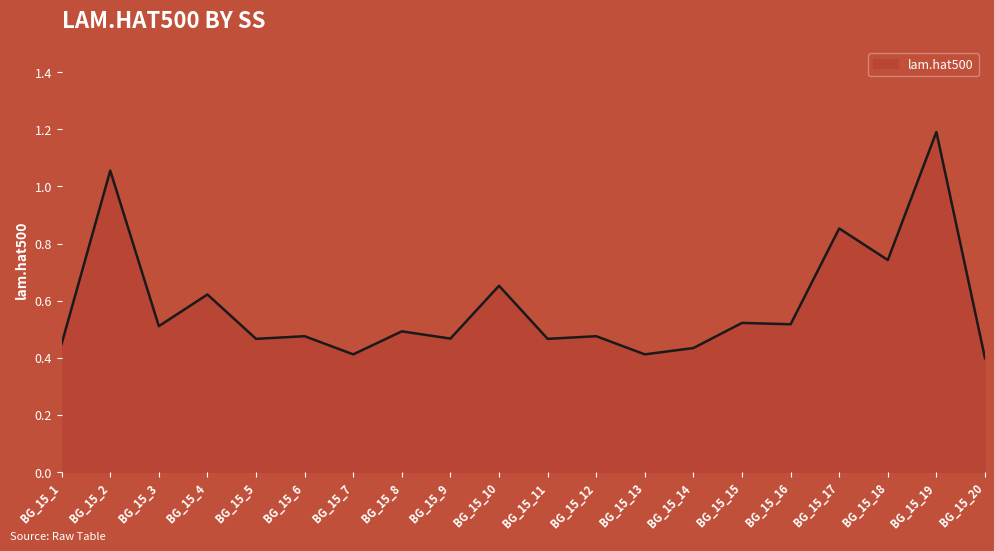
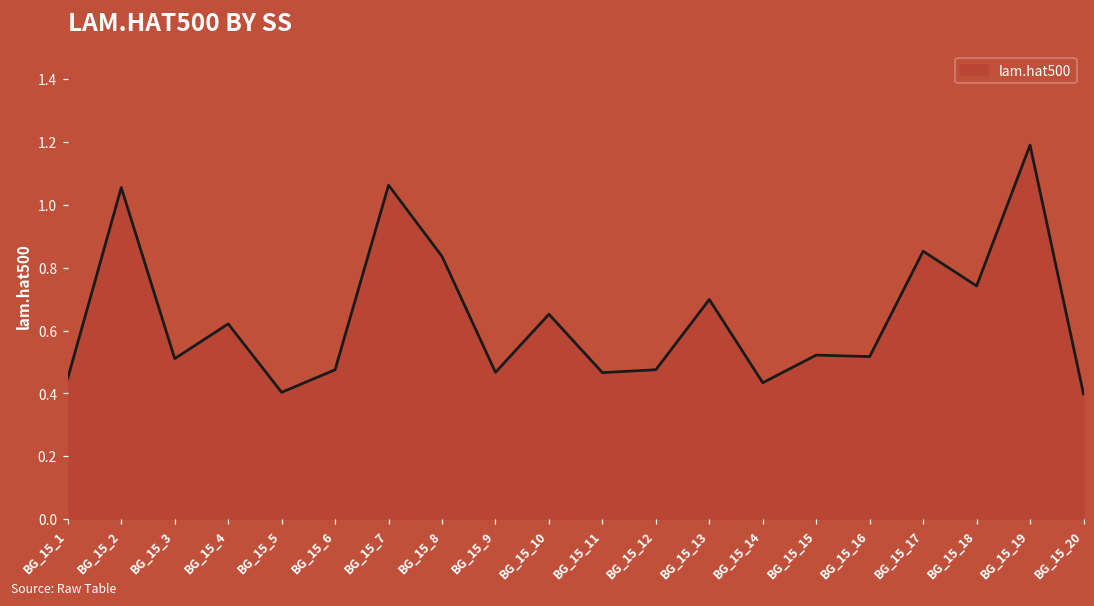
BG_15_5: 0.47 -> 0.40
BG_15_7: 0.41 -> 1.06
BG_15_8: 0.49 -> 0.84
BG_15_13: 0.41 -> 0.70
